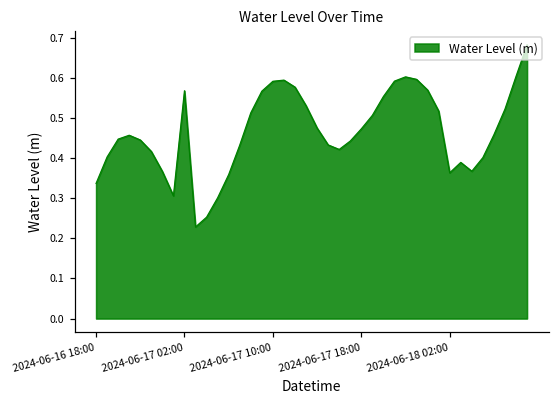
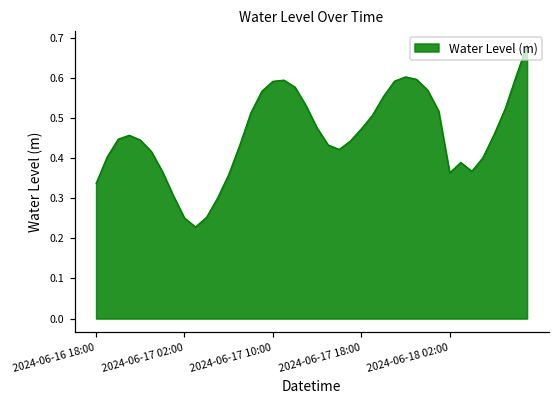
2024-06-17 02:00: 0.57 -> 0.25
